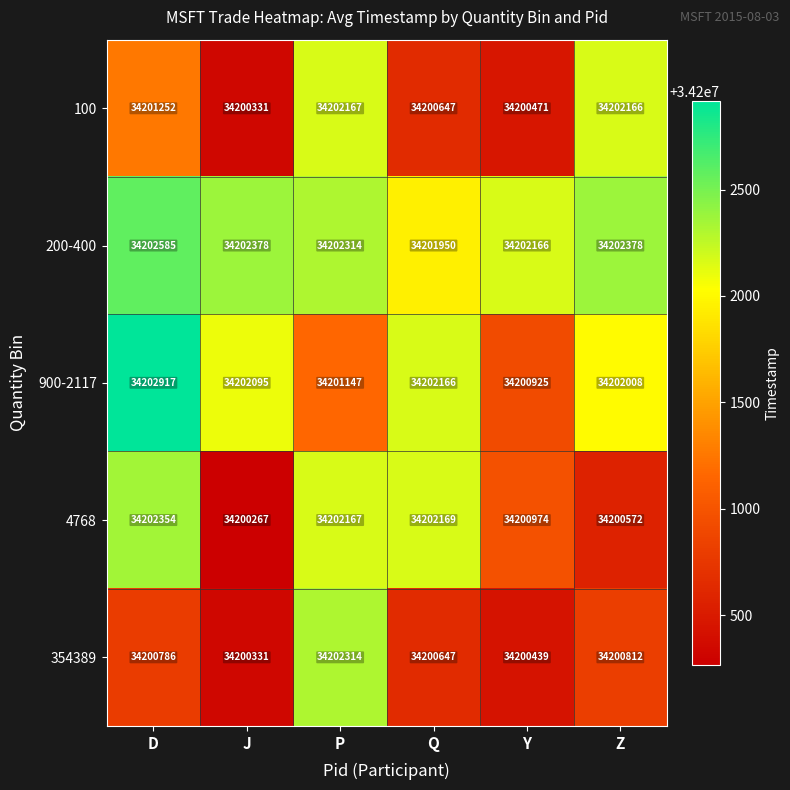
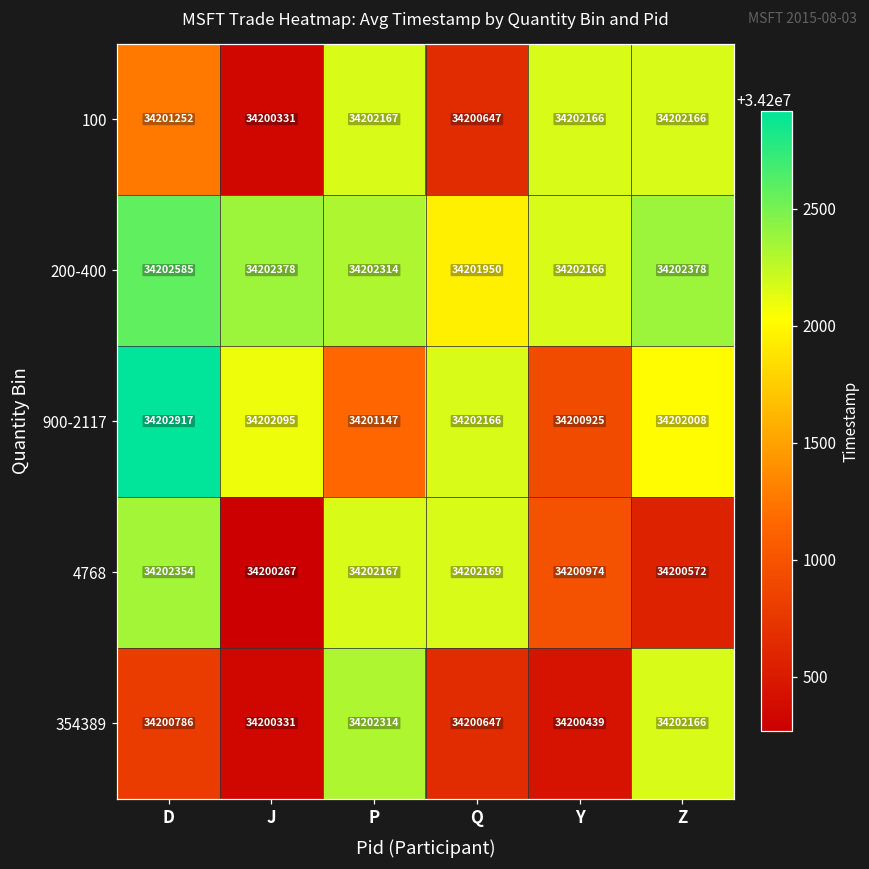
100, Y: 34200471 -> 34202166
354389, Z: 34200812 -> 34202166
